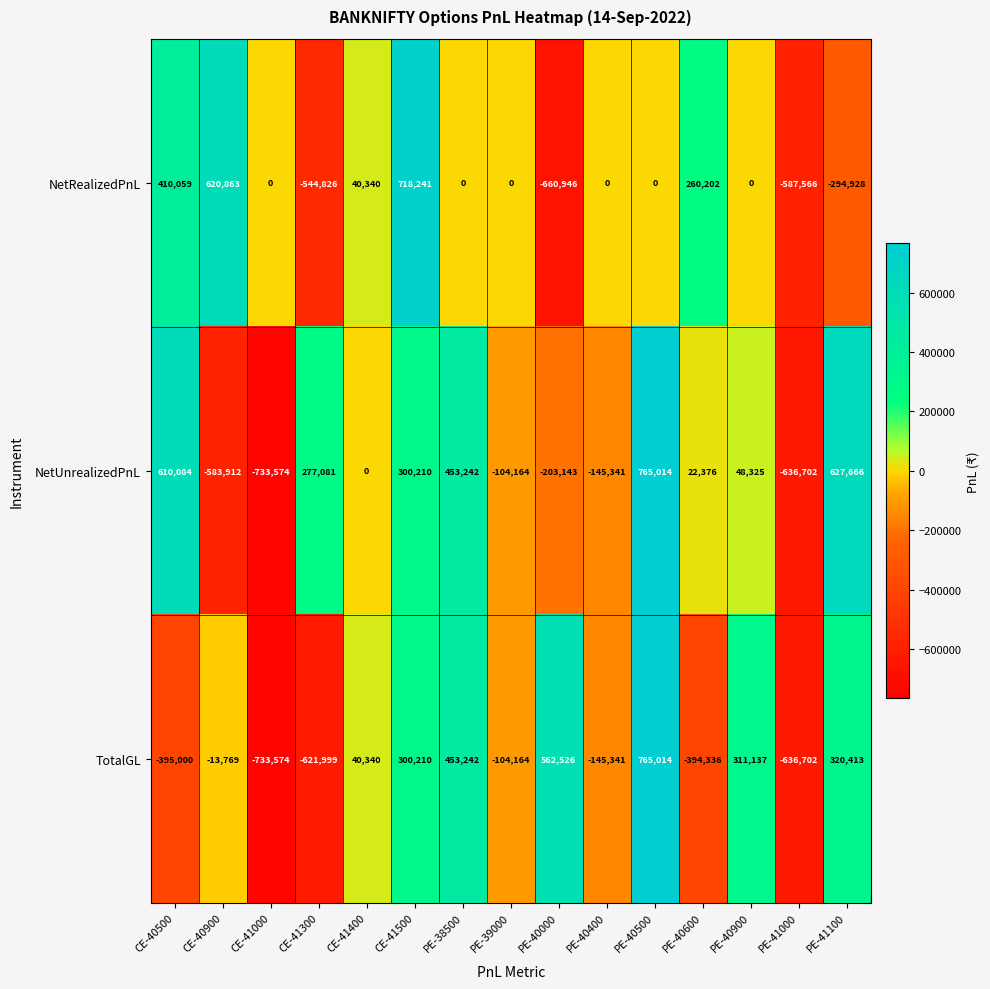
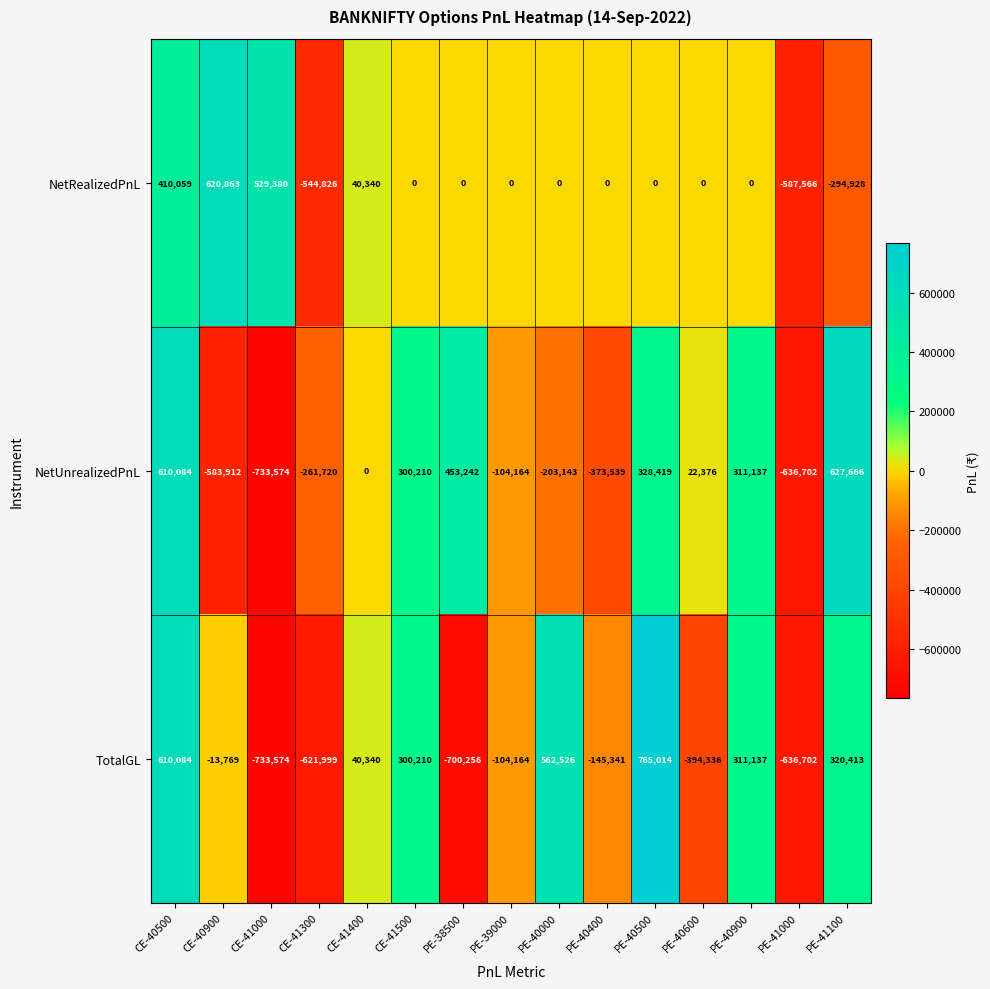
NetRealizedPnL, CE-41000: 0 -> 529,380
NetRealizedPnL, CE-41500: 718,241 -> 0
NetRealizedPnL, PE-40000: -660,946 -> 0
NetRealizedPnL, PE-40600: 260,202 -> 0
NetUnrealizedPnL, CE-41300: 277,081 -> -261,720
NetUnrealizedPnL, PE-40400: -145,341 -> -373,539
NetUnrealizedPnL, PE-40500: 765,014 -> 328,419
NetUnrealizedPnL, PE-40900: 48,325 -> 311,137
TotalGL, CE-40500: -395,000 -> 610,084
TotalGL, PE-38500: 453,242 -> -700,256
